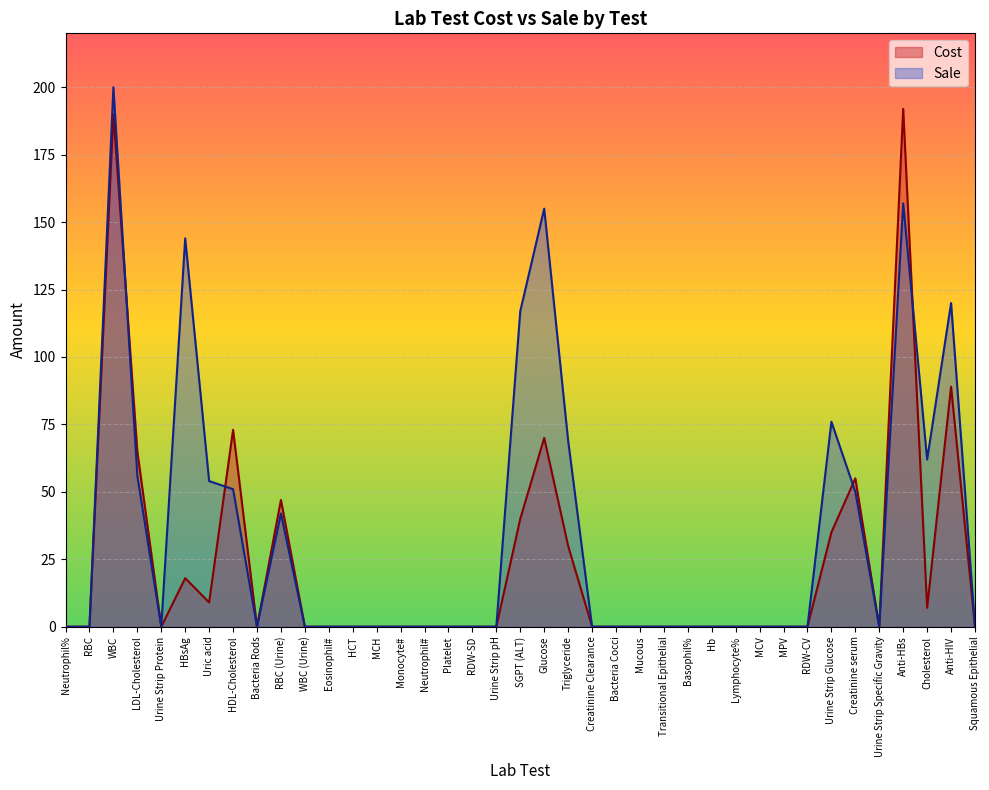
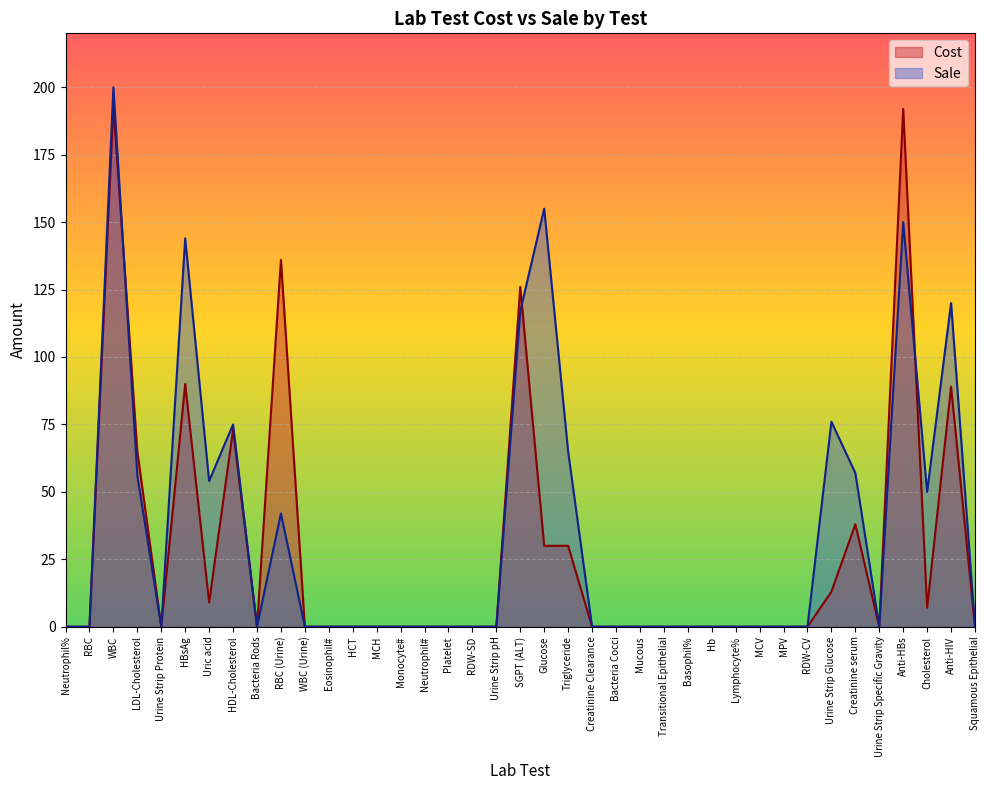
Cost, WBC: 190 -> 193
Cost, HBsAg: 18 -> 90
Sale, HDL-Cholesterol: 51 -> 75
Cost, RBC (Urine): 47 -> 136
Cost, SGPT (ALT): 40 -> 126
Cost, Glucose: 70 -> 30
Sale, Triglyceride: 69 -> 65
Cost, Urine Strip Glucose: 35 -> 13
Cost, Creatinine serum: 55 -> 38
Sale, Creatinine serum: 50 -> 57
Sale, Anti-HBs: 157 -> 150
Sale, Cholesterol: 62 -> 50
